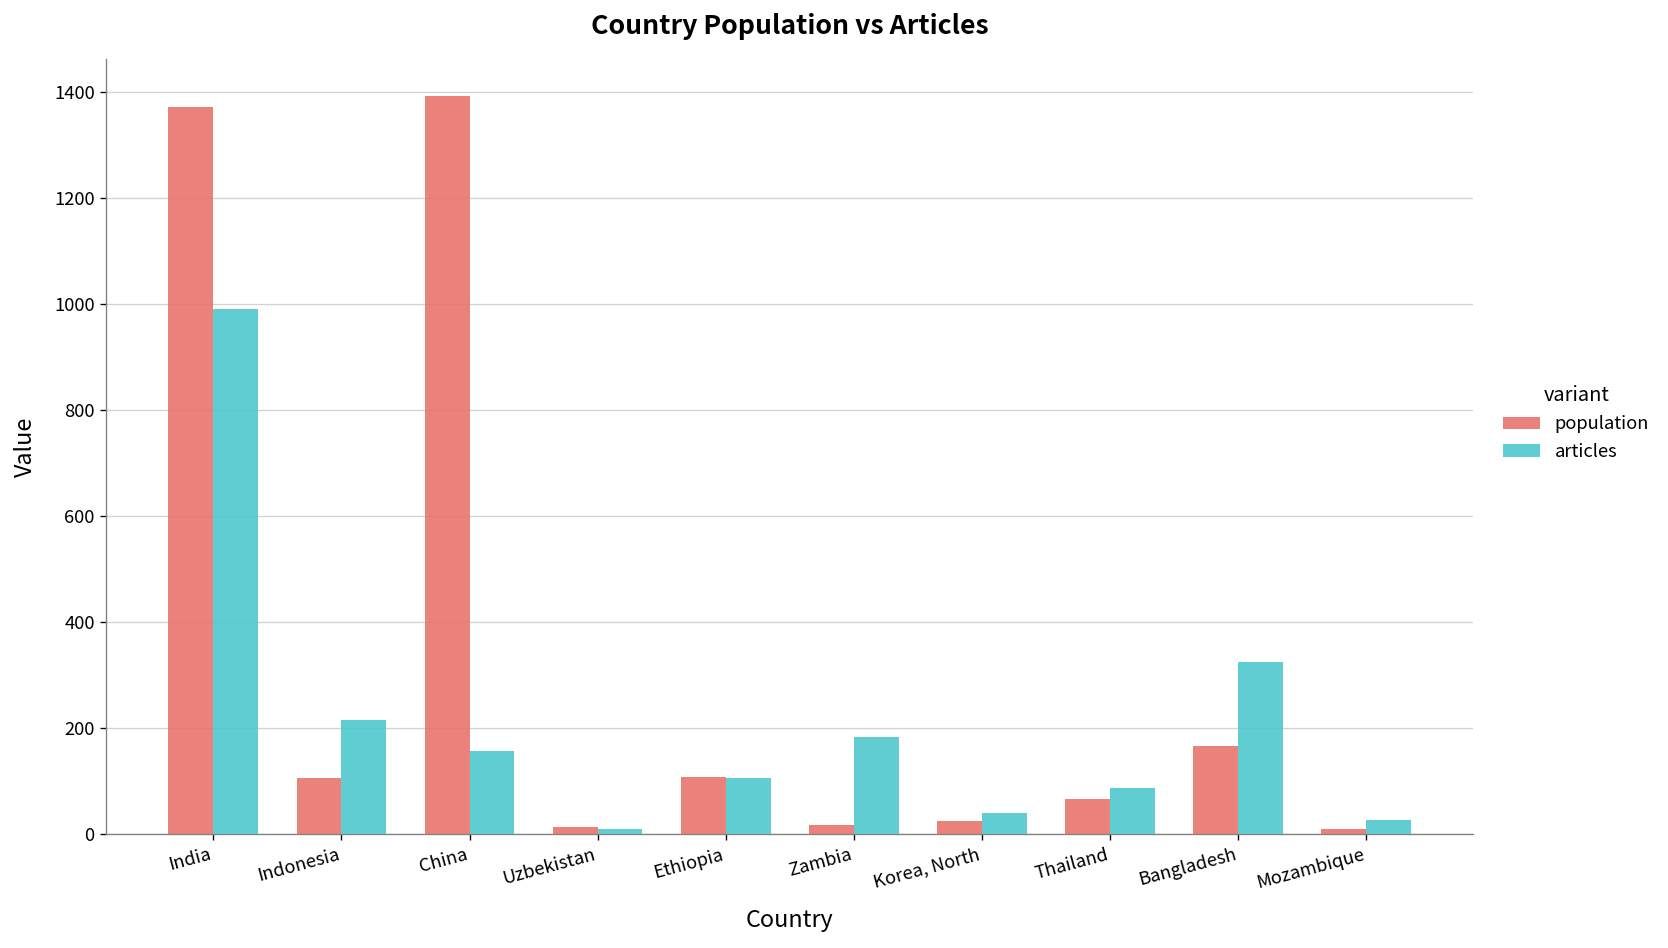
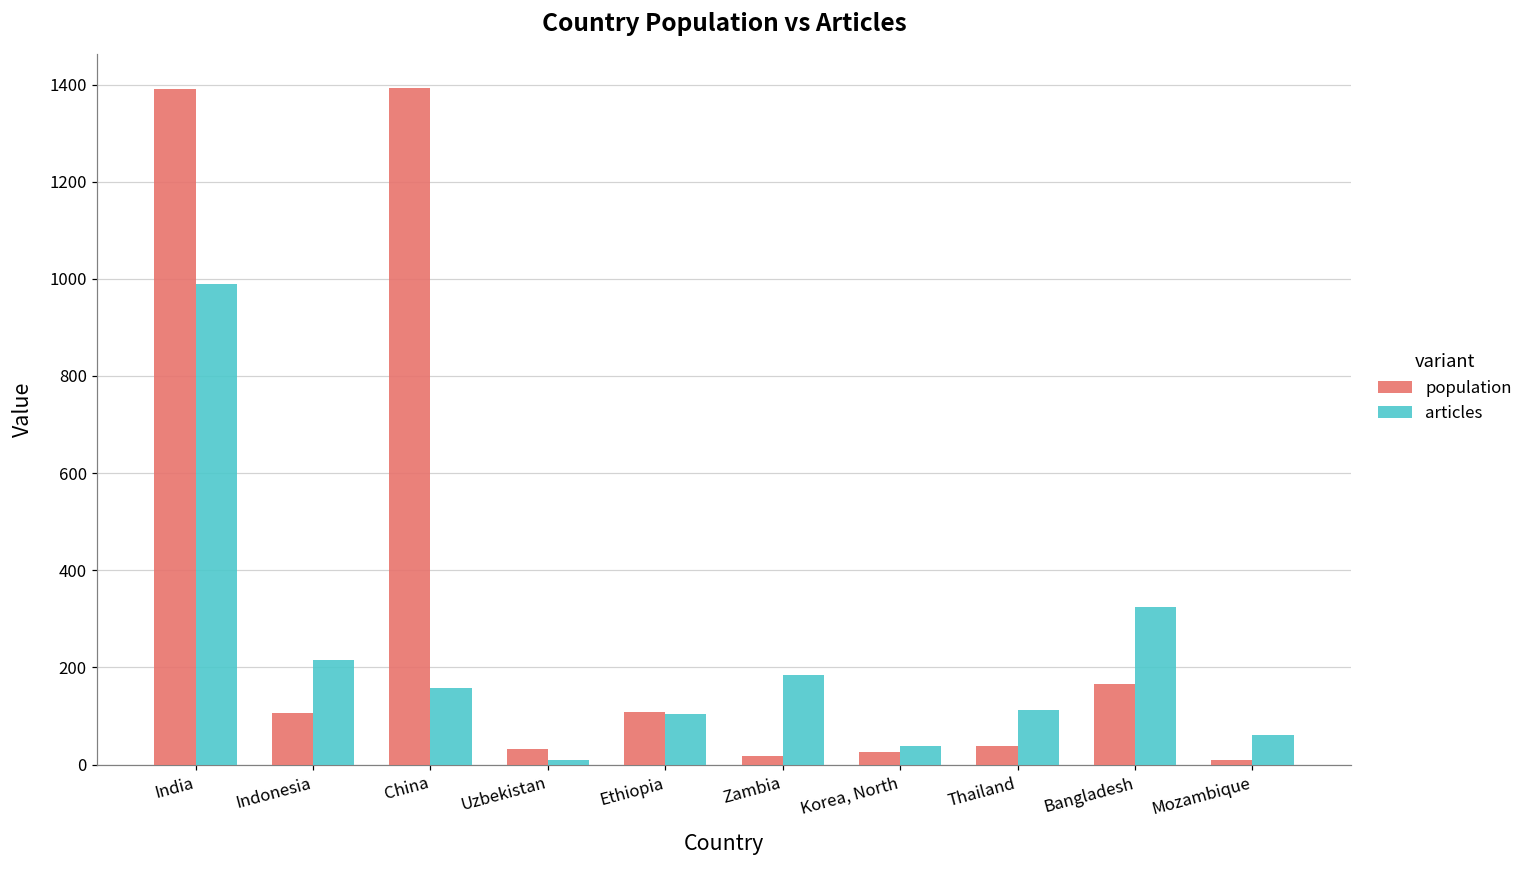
population, India: 1370 -> 1390
population, Uzbekistan: 10 -> 30
population, Thailand: 70 -> 40
articles, Thailand: 90 -> 110
articles, Mozambique: 30 -> 60
